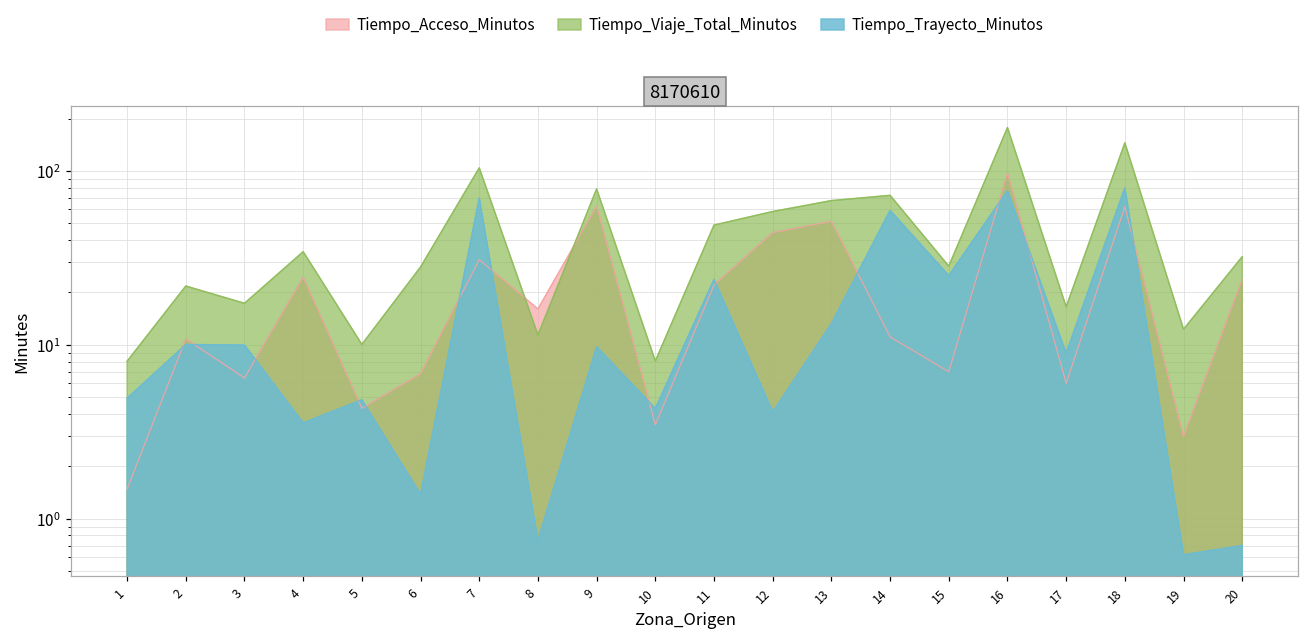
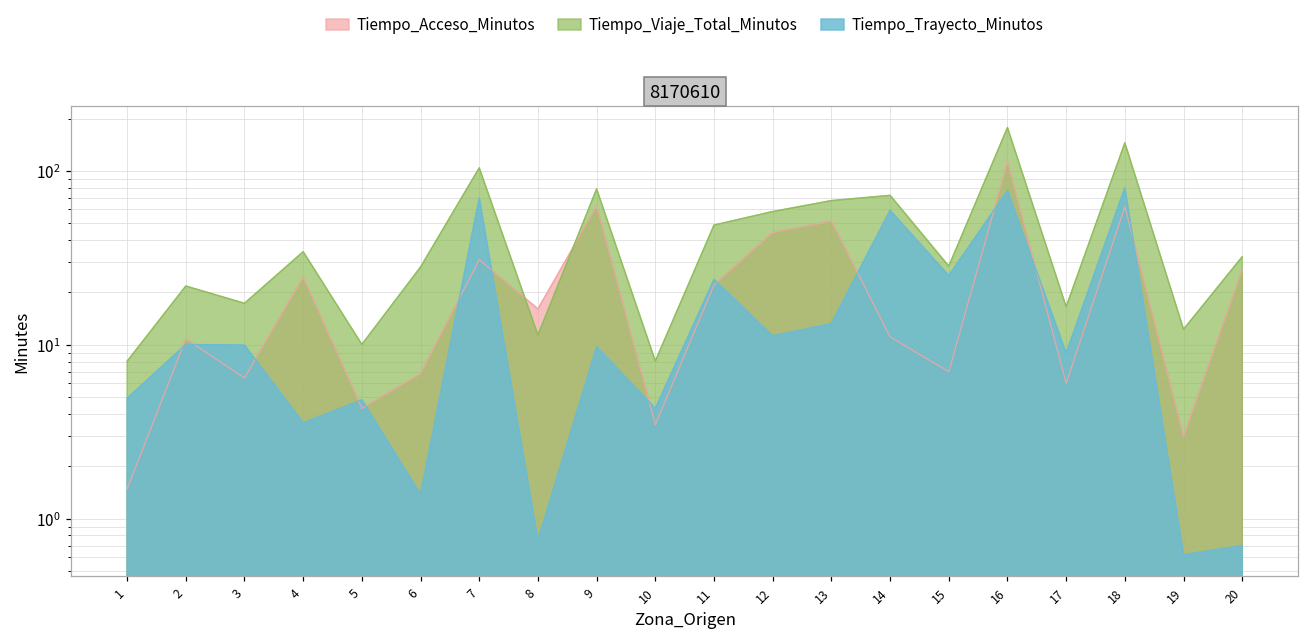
Tiempo_Trayecto_Minutos, 12: 4.1 -> 11
Tiempo_Acceso_Minutos, 16: 100 -> 110
Tiempo_Acceso_Minutos, 20: 24 -> 27
